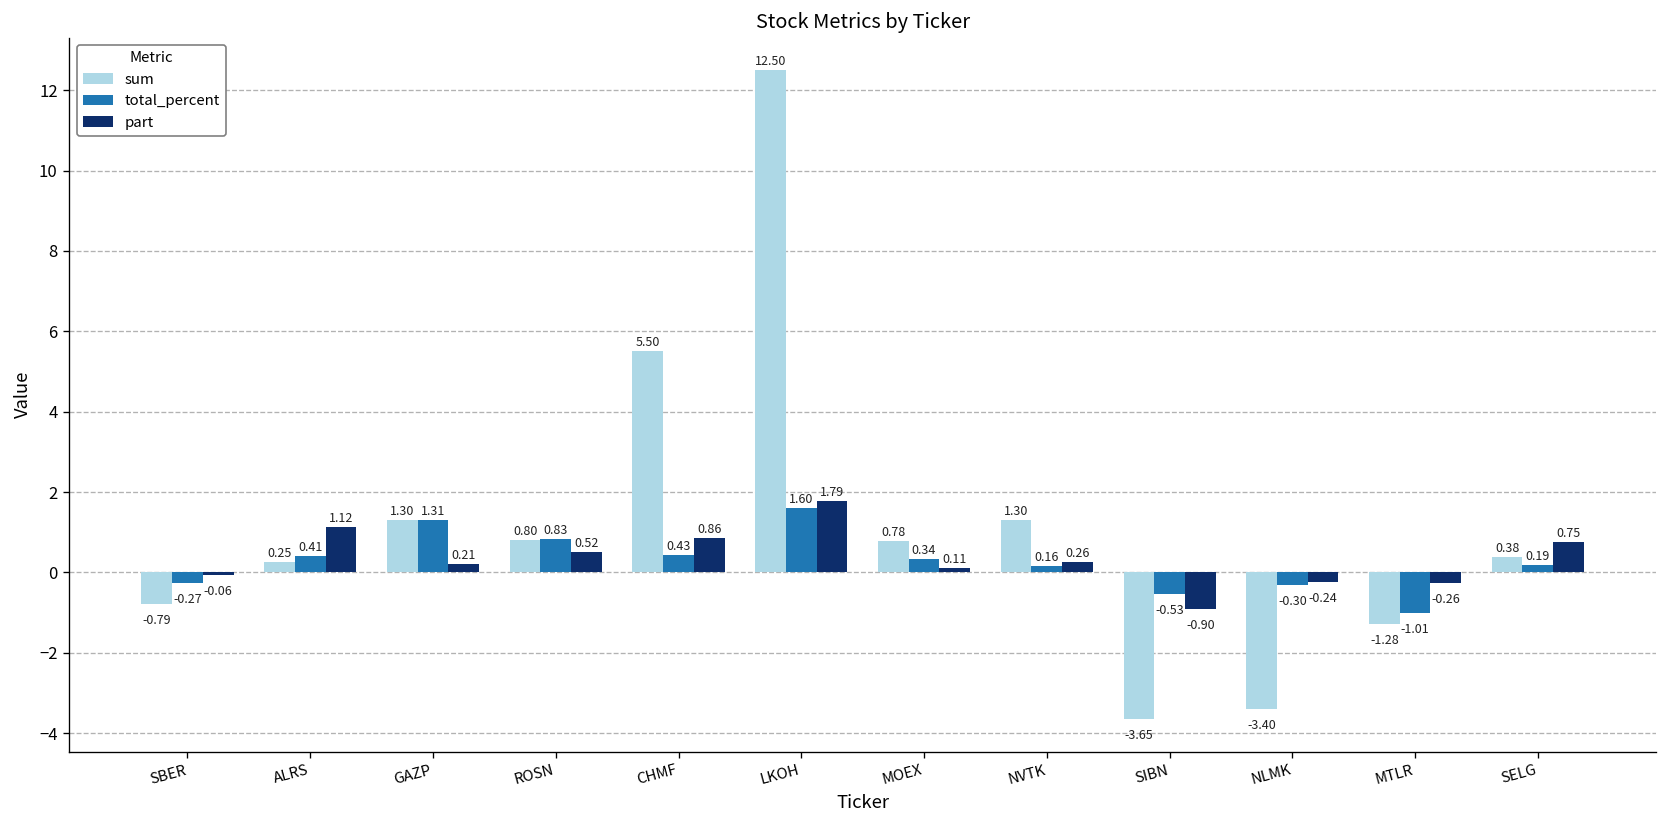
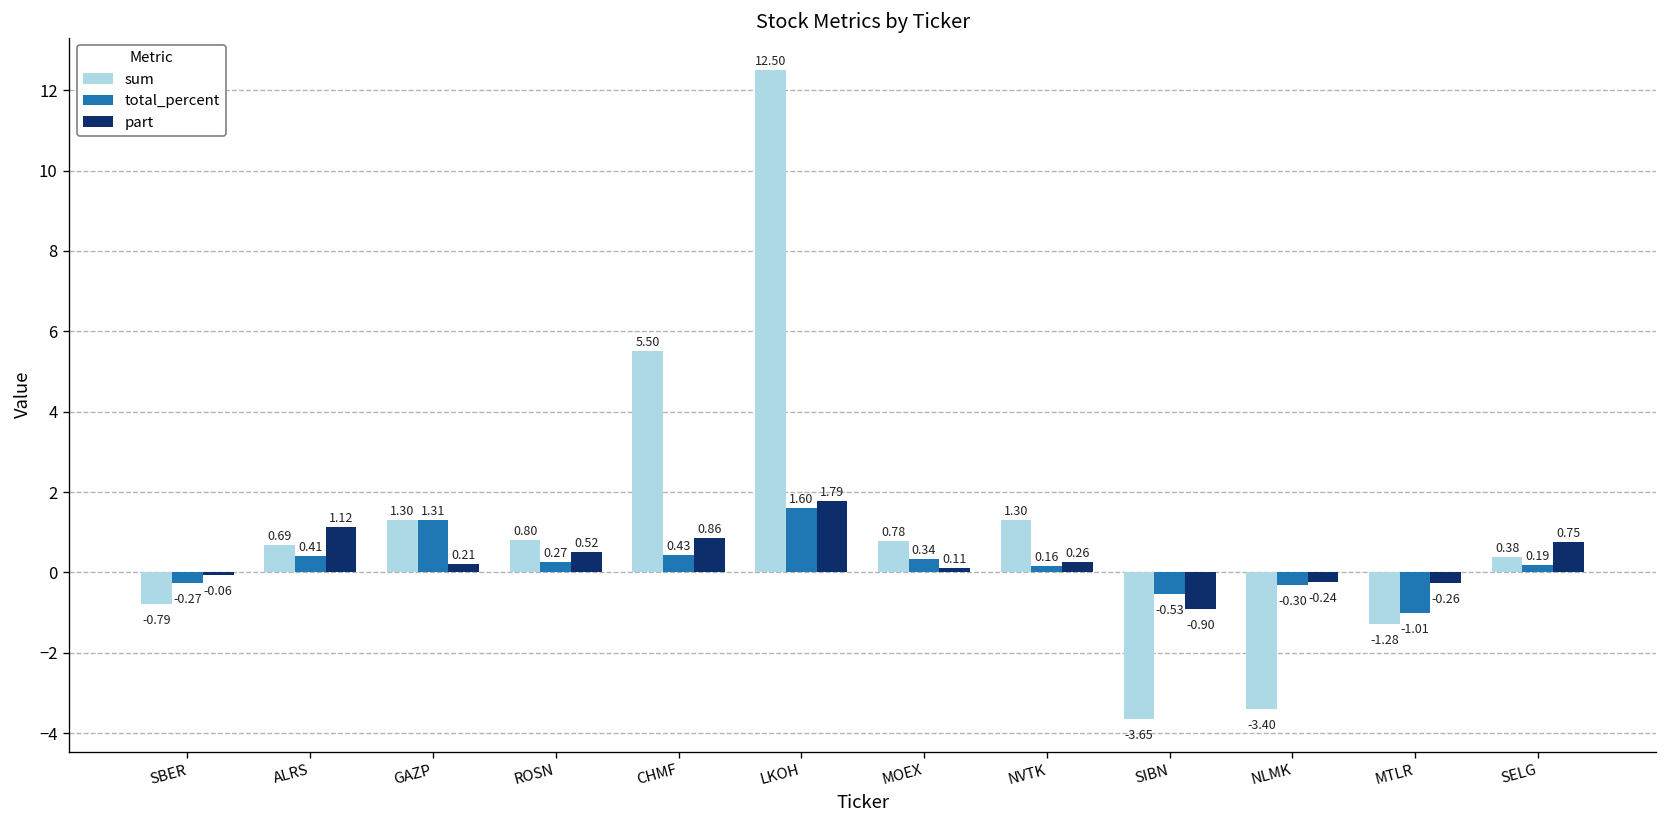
sum, ALRS: 0.25 -> 0.69
total_percent, ROSN: 0.83 -> 0.27
